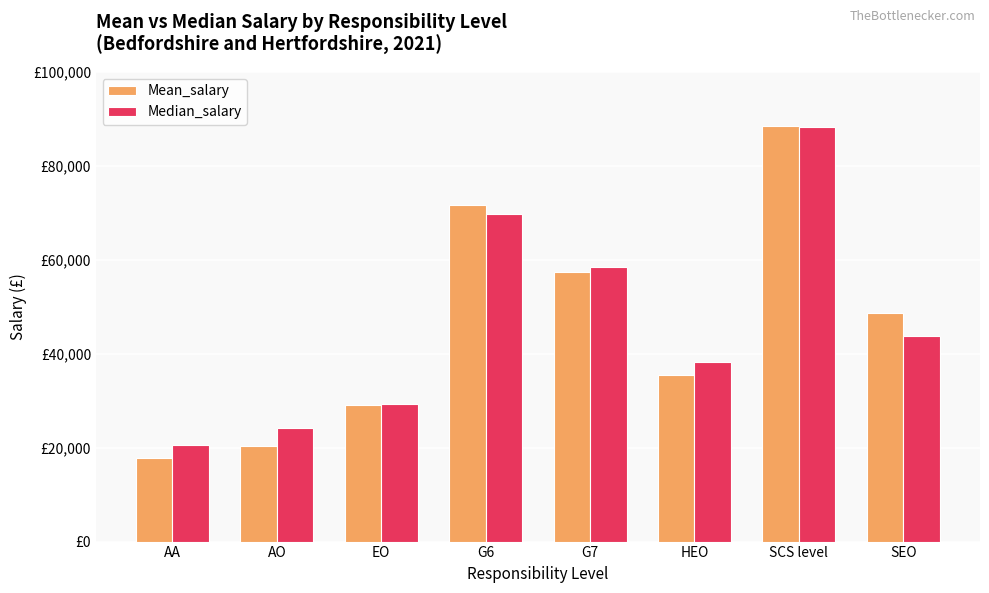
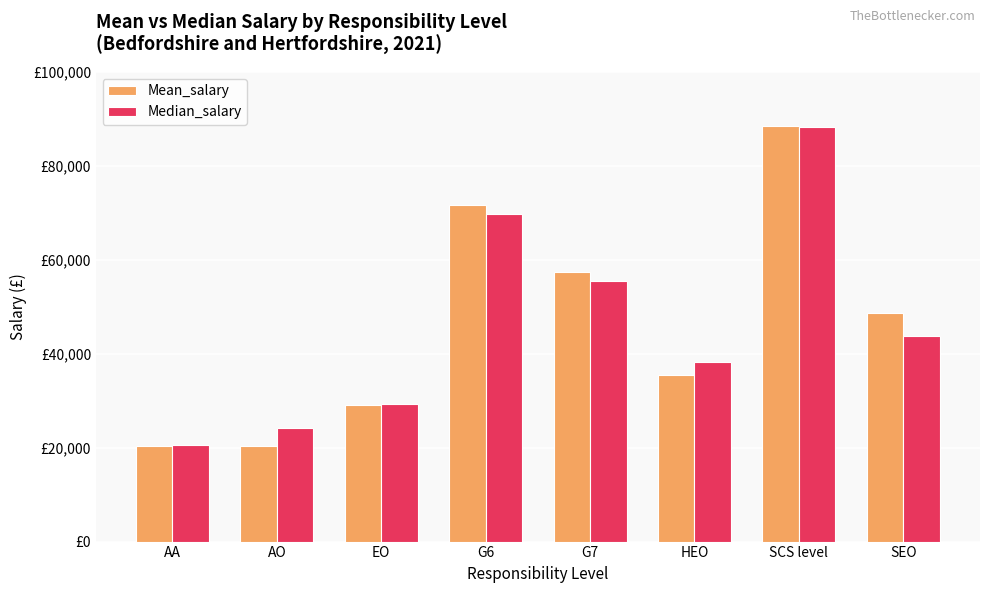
Mean_salary, AA: £18,000 -> £20,000
Median_salary, G7: £58,000 -> £55,000
